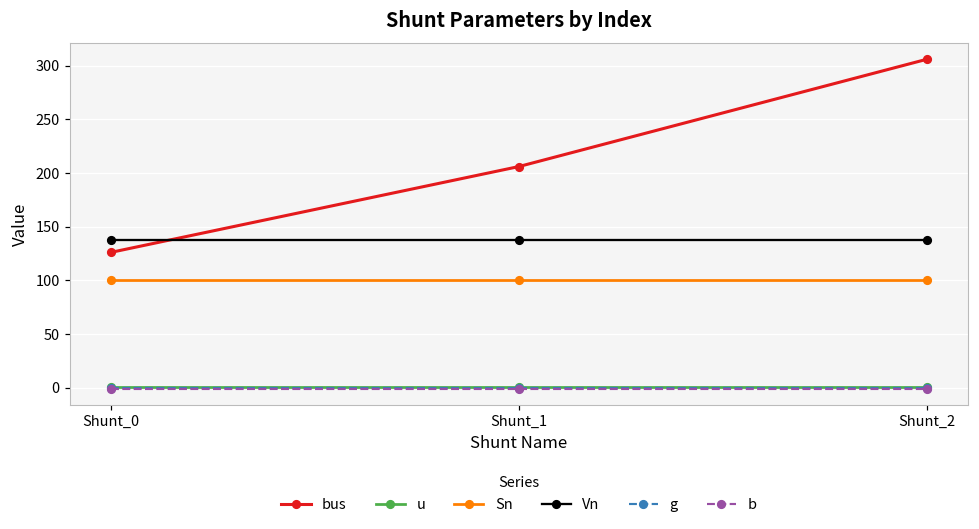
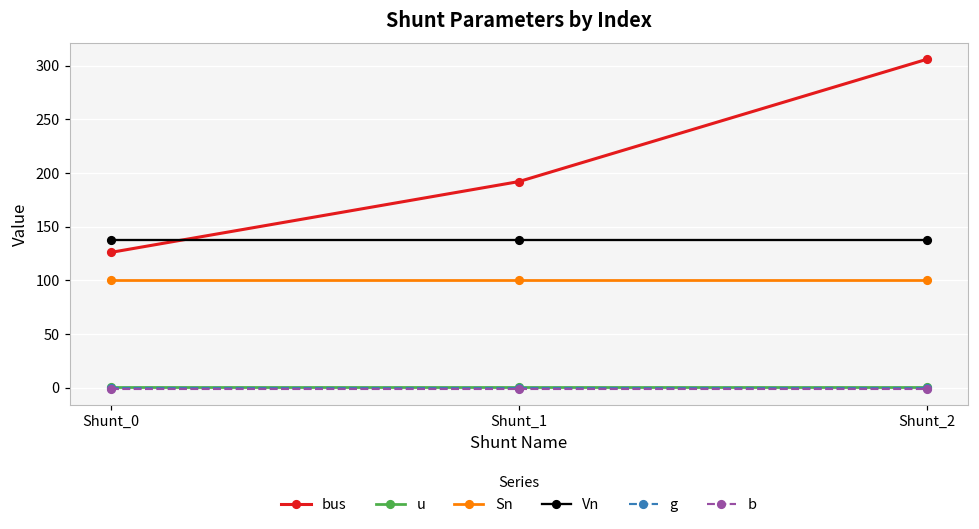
bus, Shunt_1: 210 -> 190
